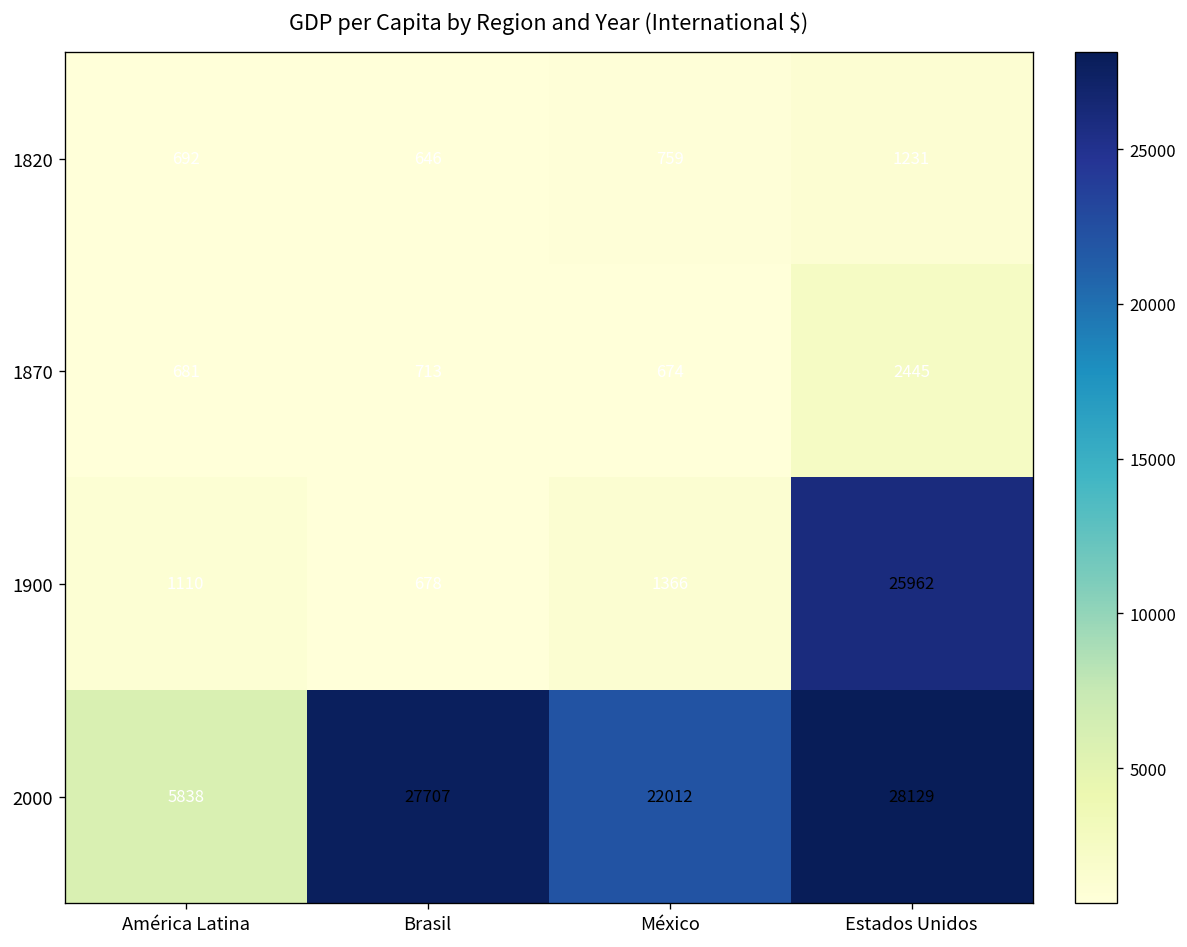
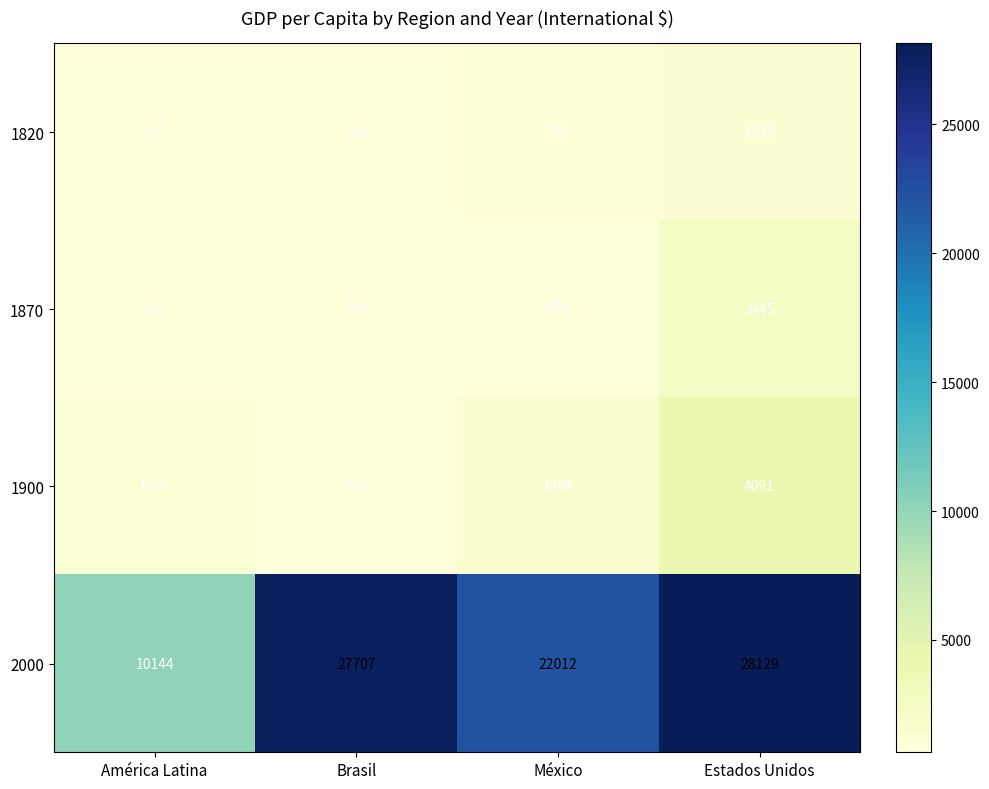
1900, Estados Unidos: 25962 -> 4091
2000, América Latina: 5838 -> 10144
